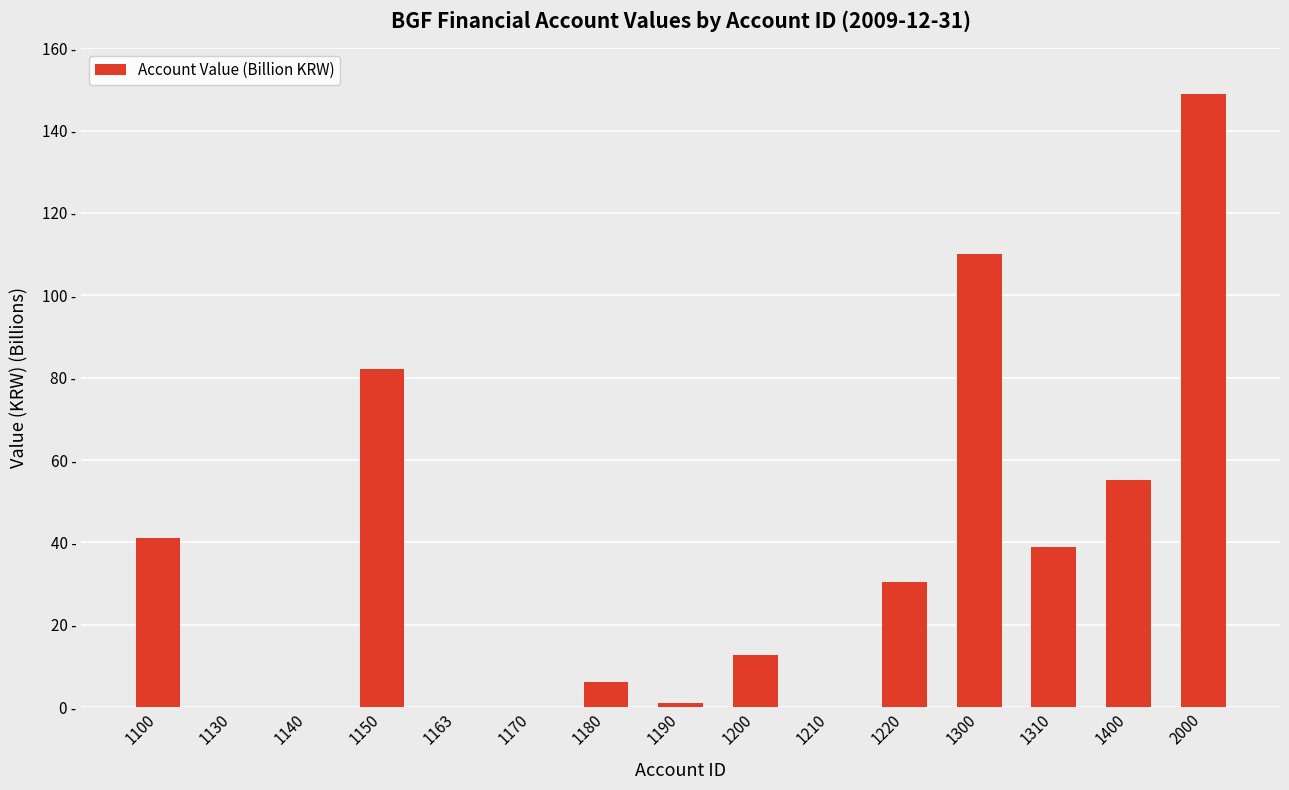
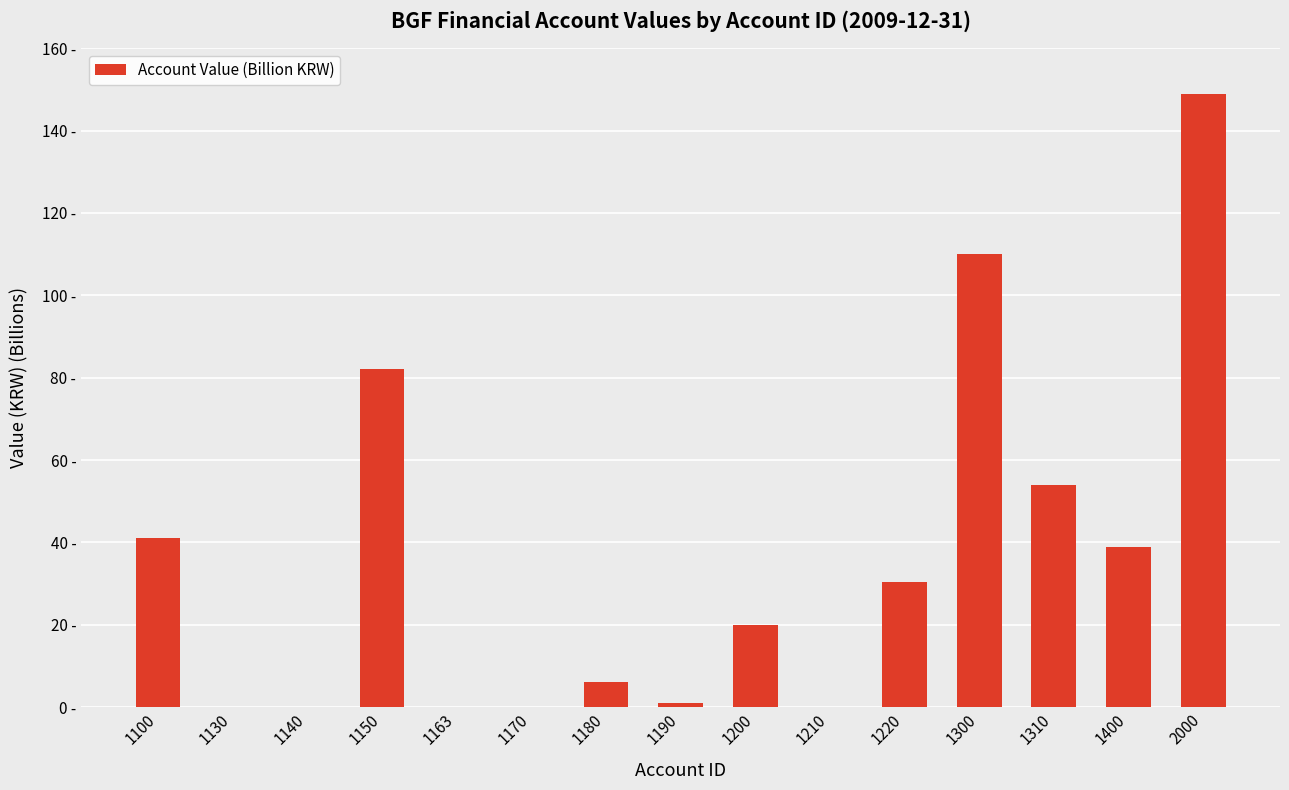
1200: 13 - -> 20 -
1310: 39 - -> 54 -
1400: 55 - -> 39 -
